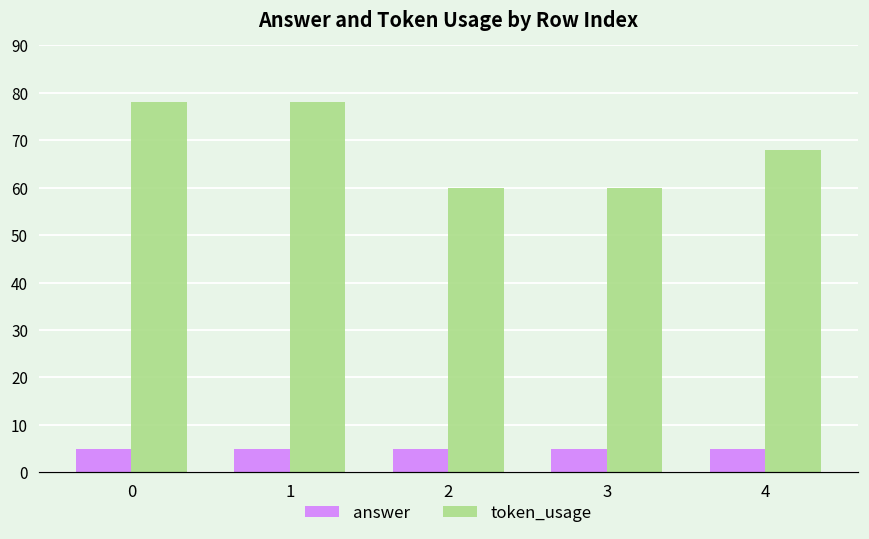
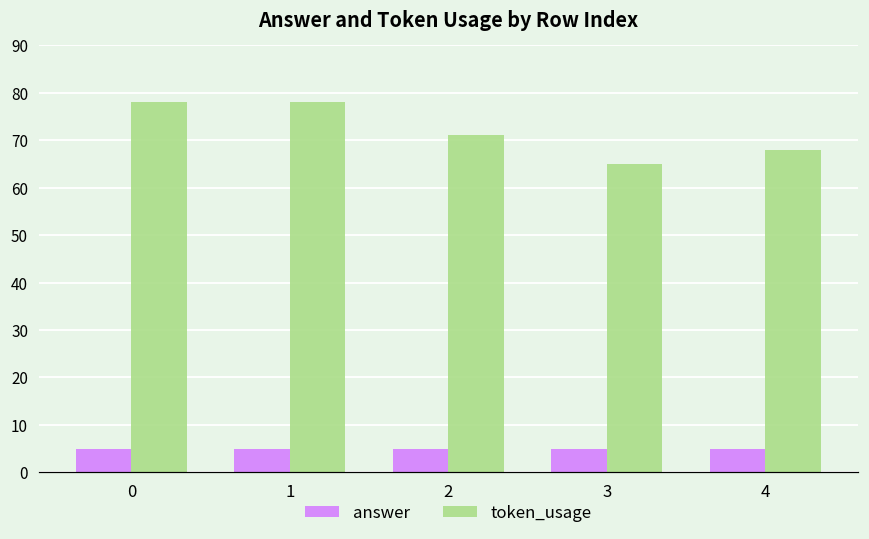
token_usage, 2: 60 -> 71
token_usage, 3: 60 -> 65
